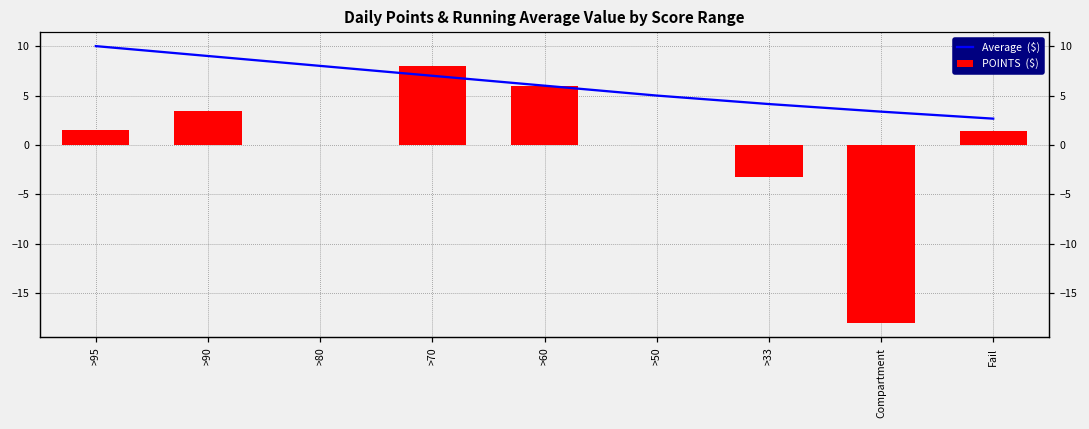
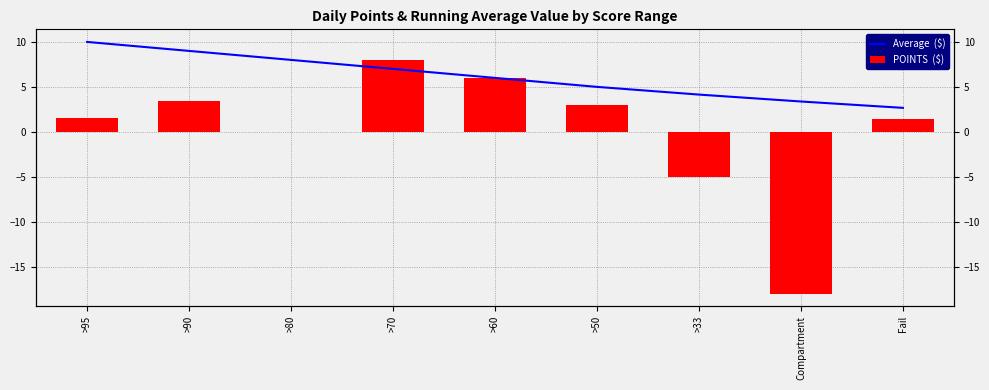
POINTS ($), >50: 0 -> 3
POINTS ($), >33: -3 -> -5
